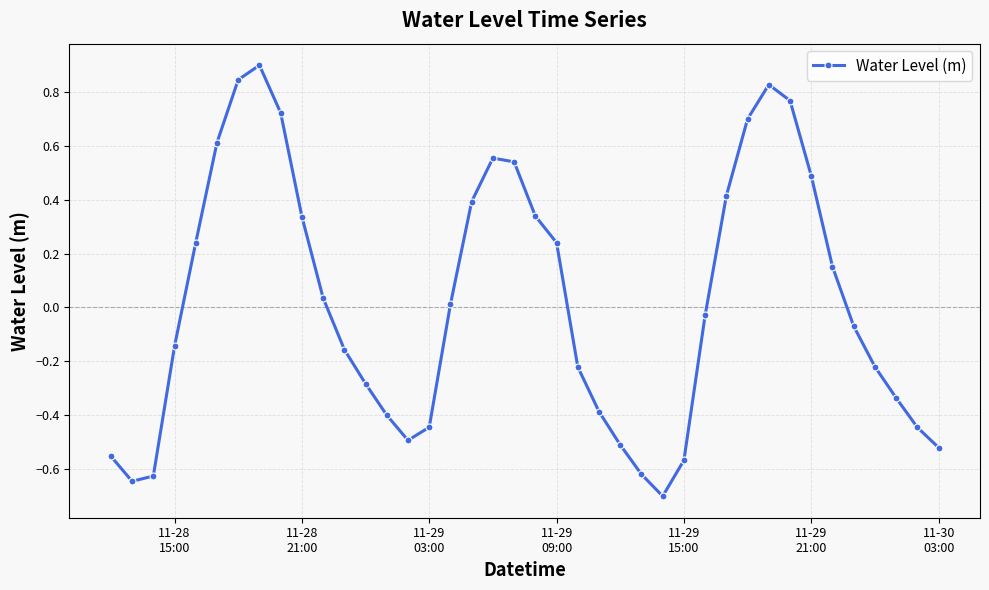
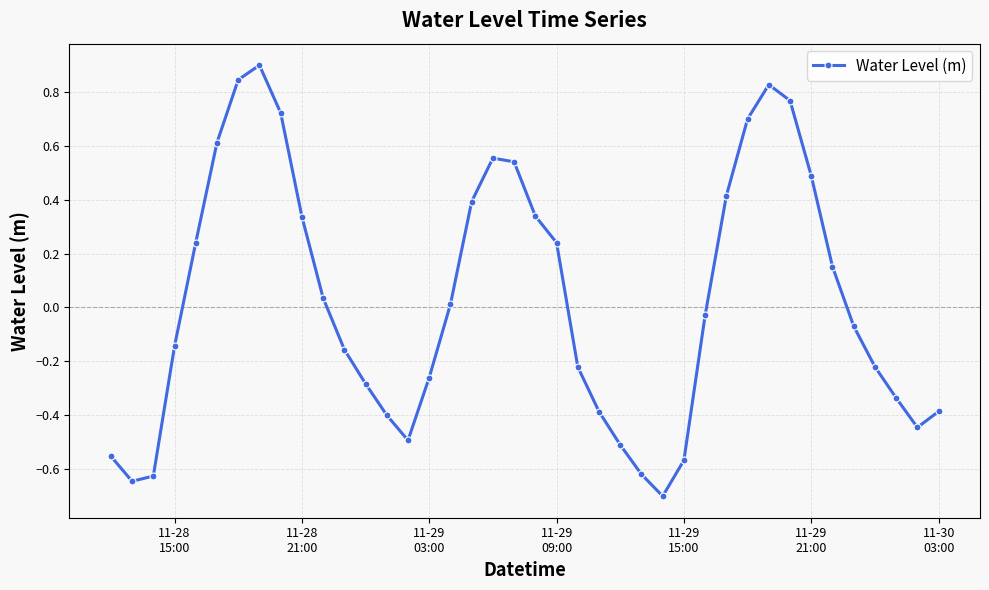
11-29 03:00: -0.45 -> -0.26
11-30 03:00: -0.52 -> -0.39
